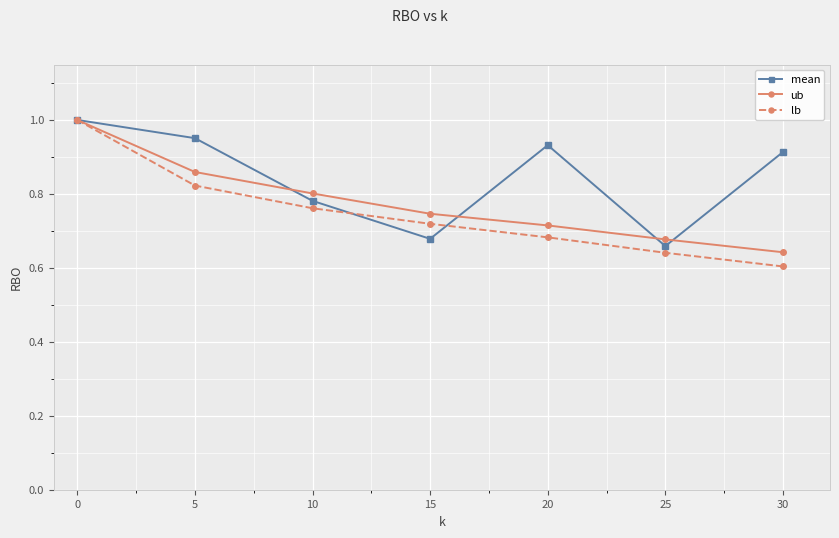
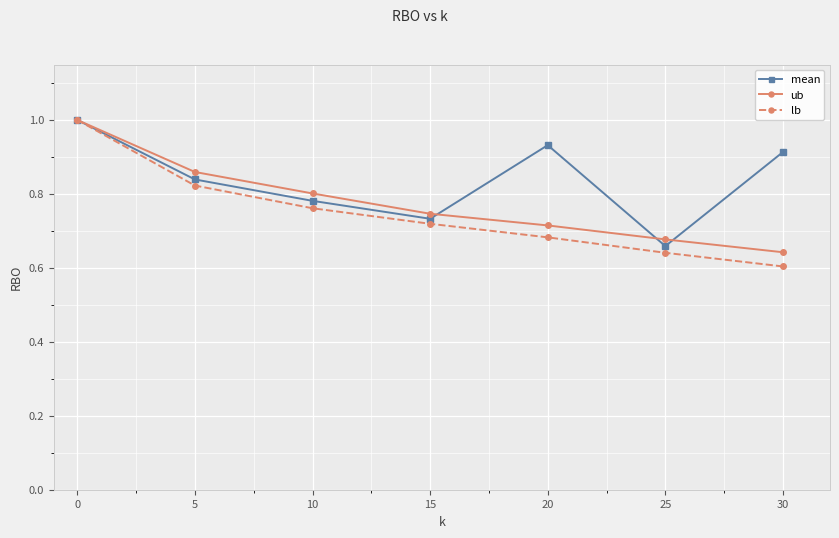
mean, 5: 0.95 -> 0.84
mean, 15: 0.68 -> 0.73
